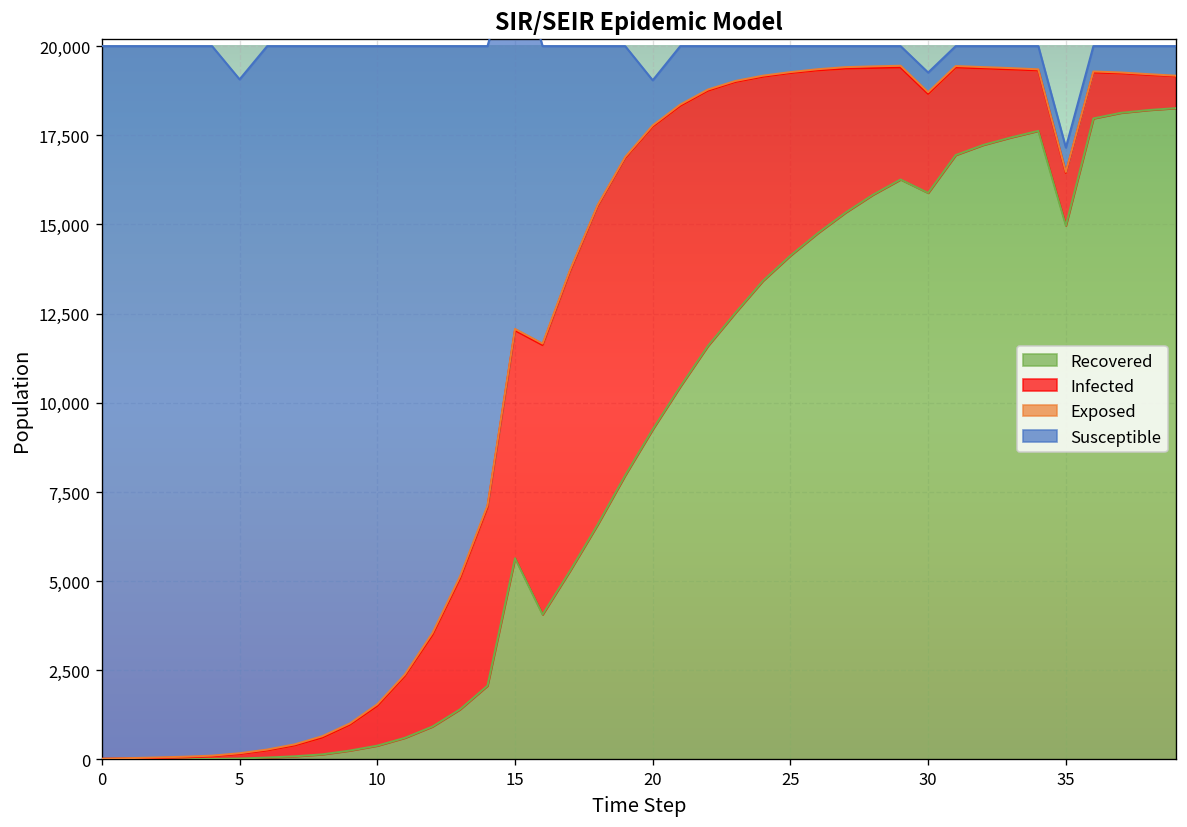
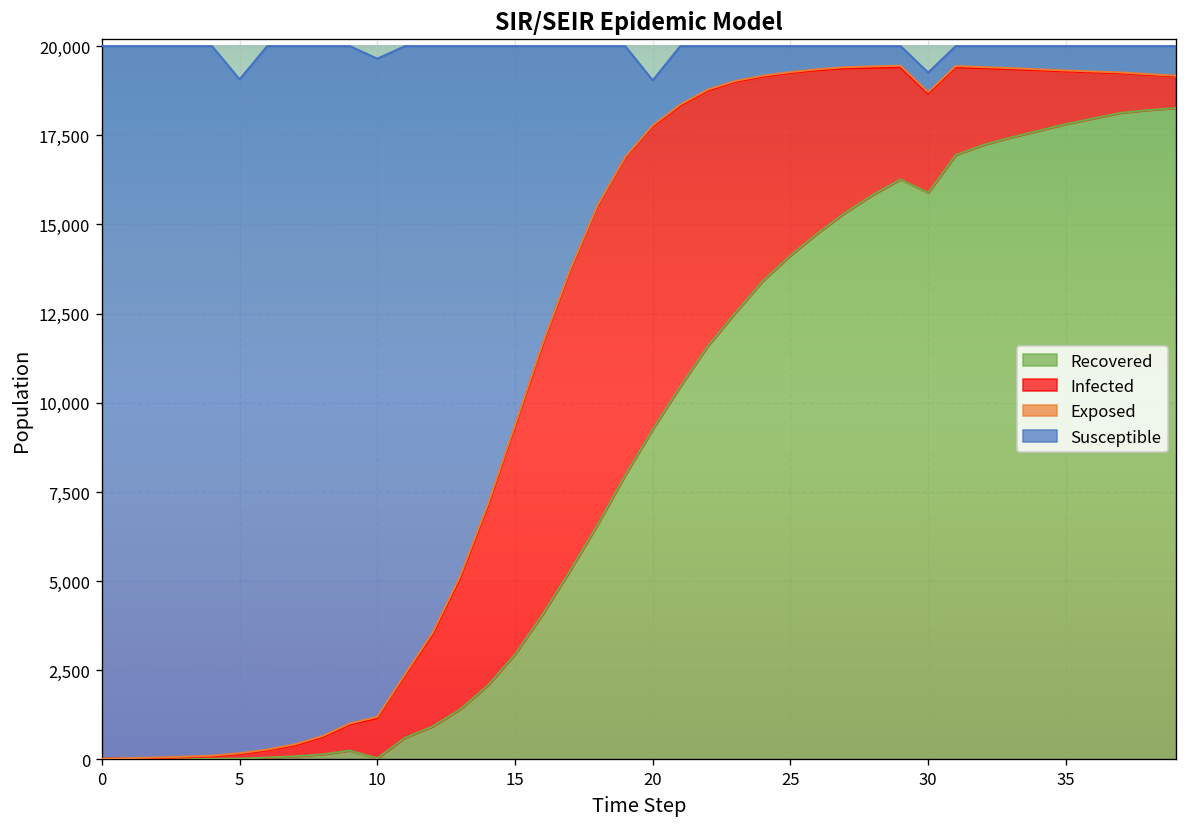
Recovered, 10: 400 -> 0
Recovered, 15: 5,600 -> 2,900
Recovered, 35: 15,000 -> 17,800
